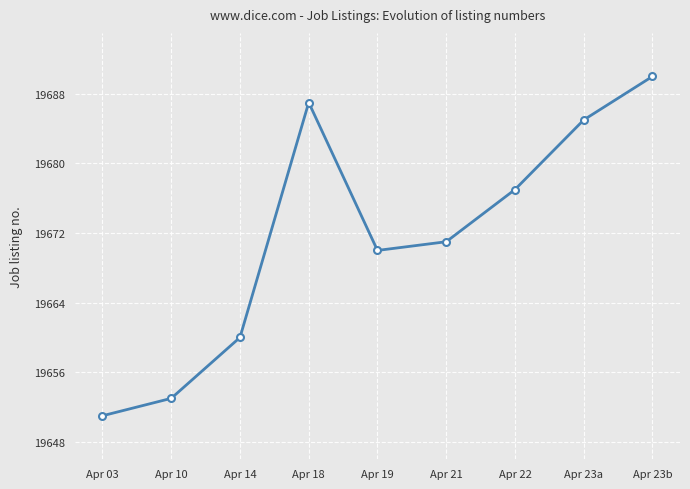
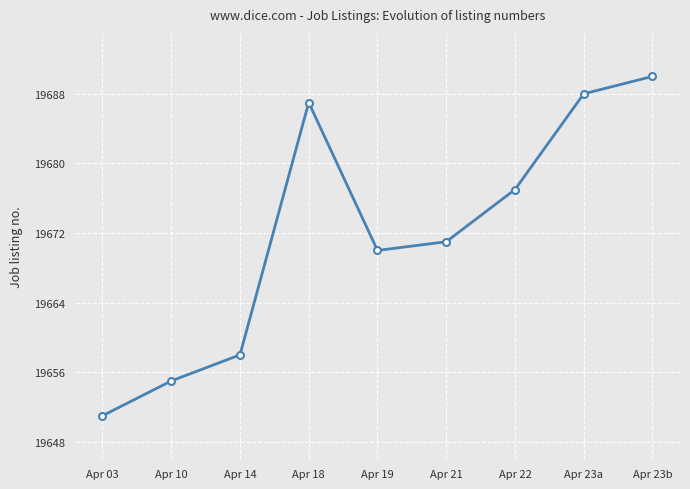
Apr 10: 19653 -> 19655
Apr 14: 19660 -> 19658
Apr 23a: 19685 -> 19688
